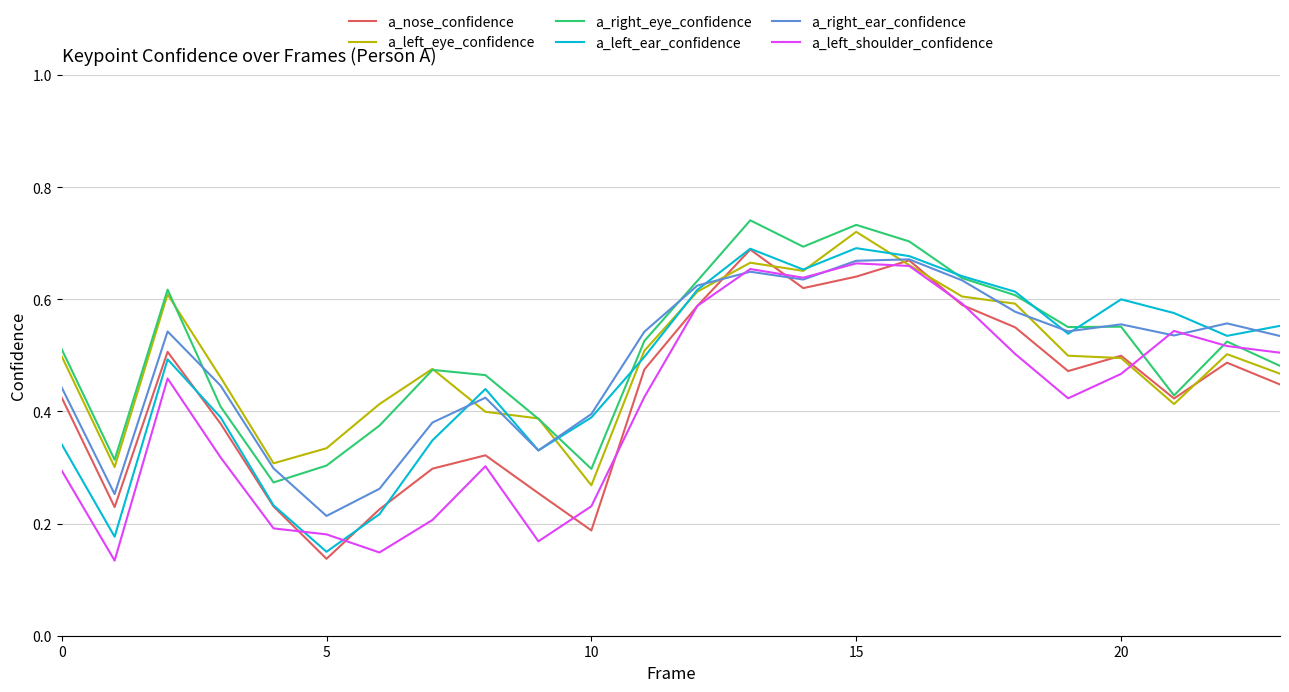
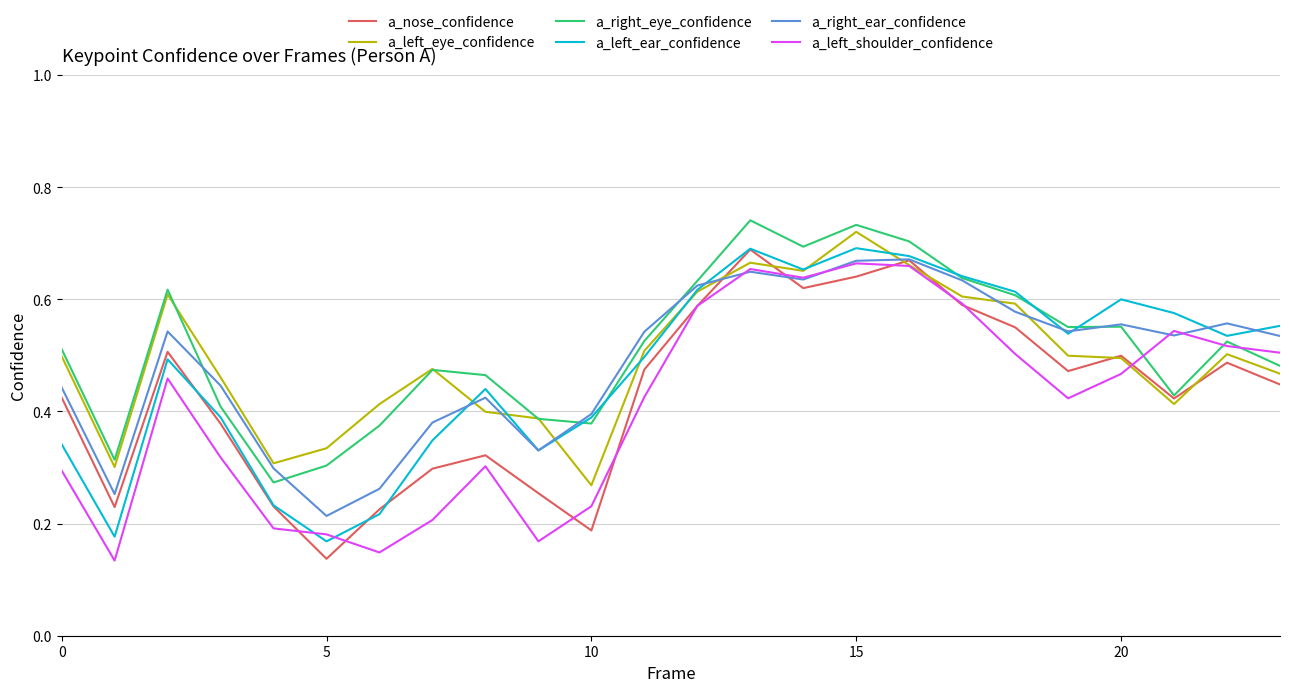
a_left_ear_confidence, 5: 0.15 -> 0.17
a_right_eye_confidence, 10: 0.30 -> 0.38
